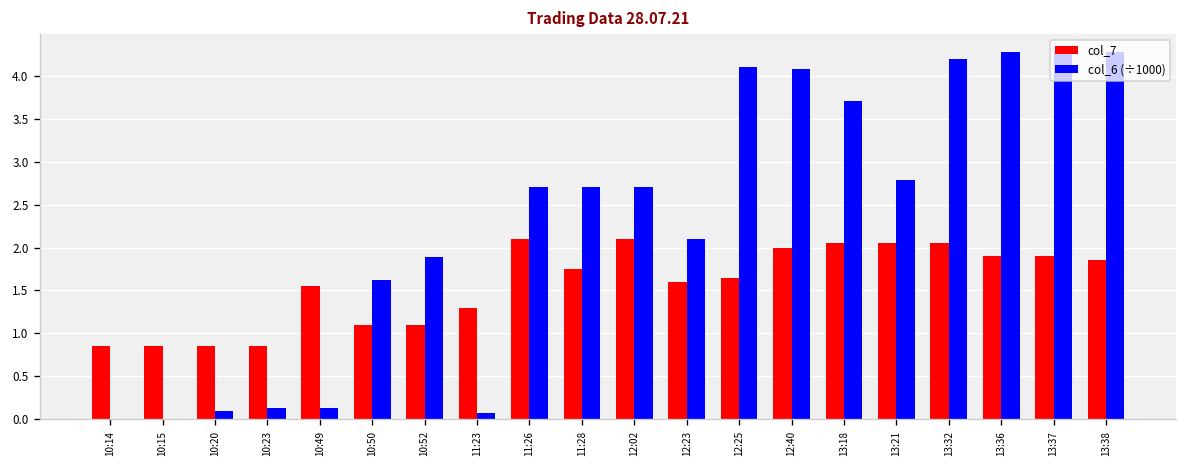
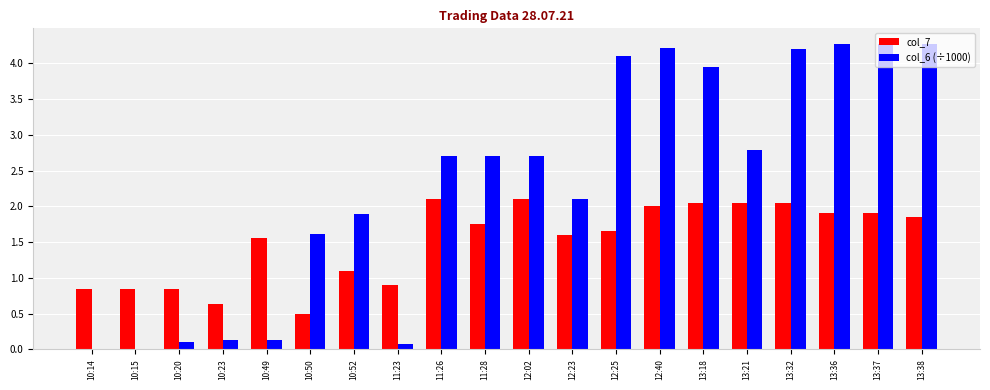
col_7, 10:23: 0.9 -> 0.6
col_7, 10:50: 1.1 -> 0.5
col_7, 11:23: 1.3 -> 0.9
col_6 (÷1000), 12:40: 4.1 -> 4.2
col_6 (÷1000), 13:18: 3.7 -> 4.0
